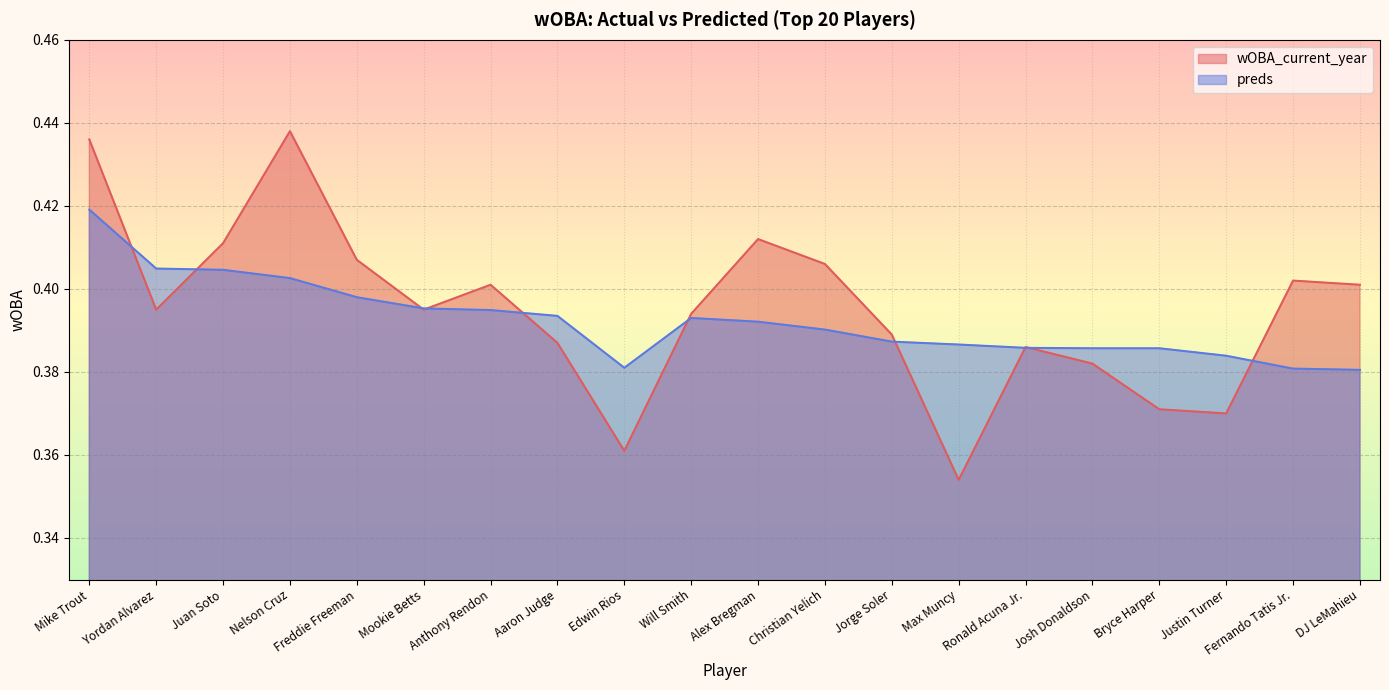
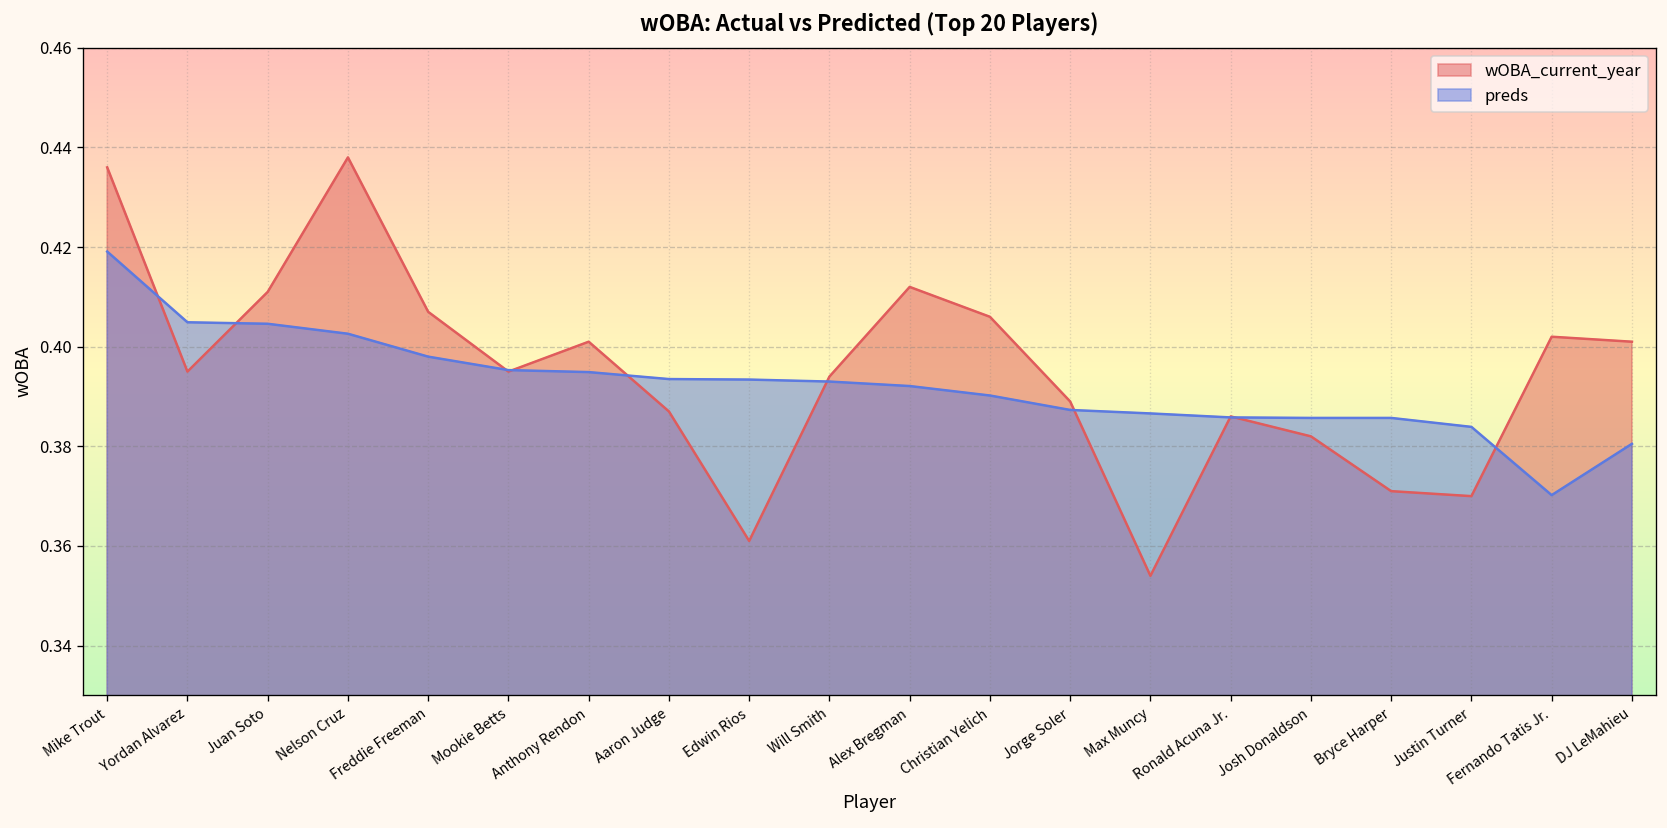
preds, Edwin Rios: 0.381 -> 0.393
preds, Fernando Tatis Jr.: 0.381 -> 0.370
